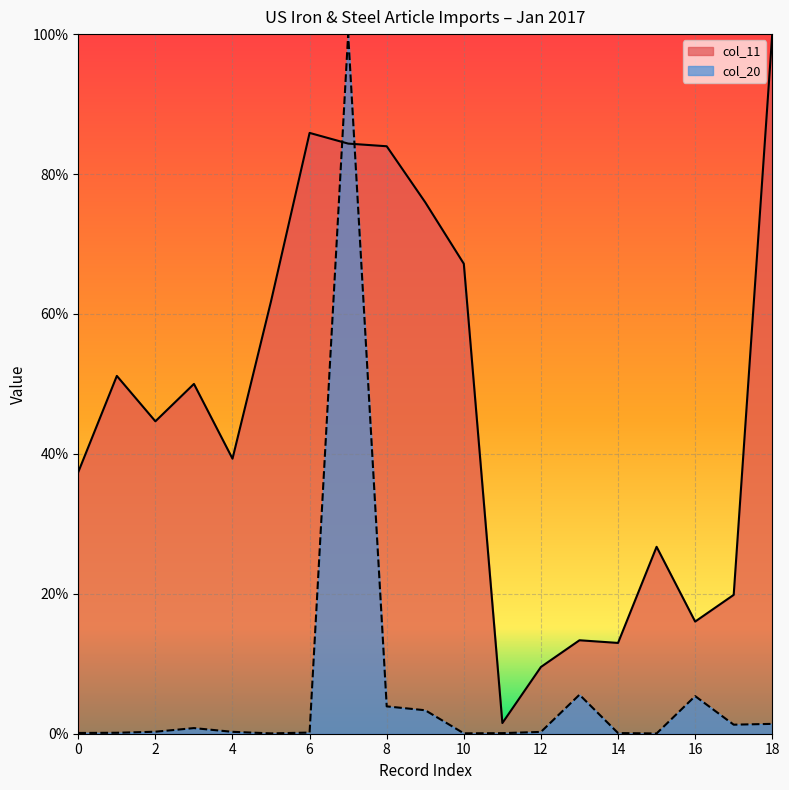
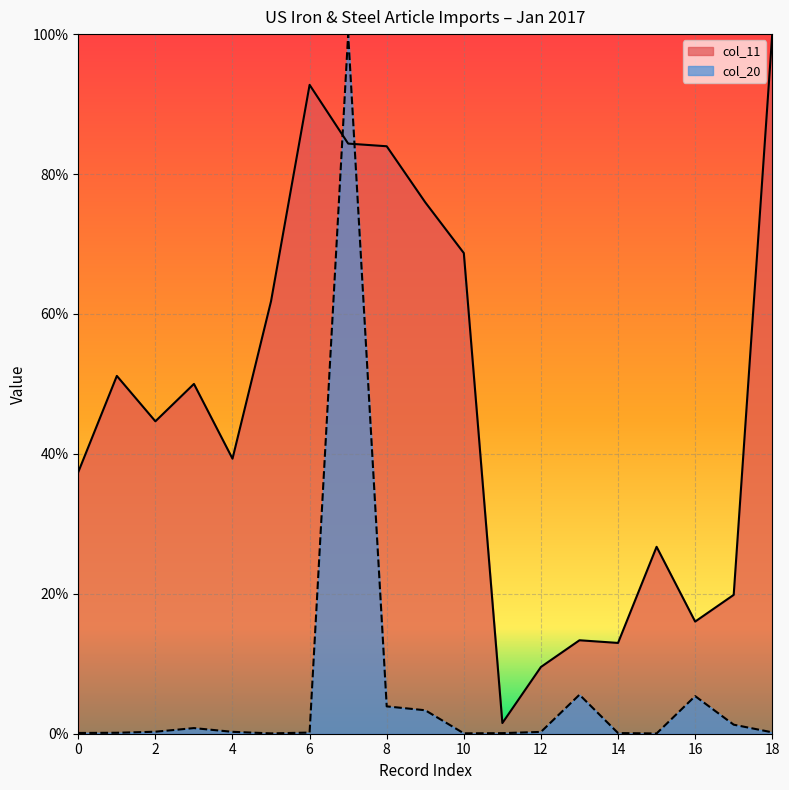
col_11, 6: 86% -> 93%
col_11, 10: 67% -> 69%
col_20, 18: 1% -> 0%
